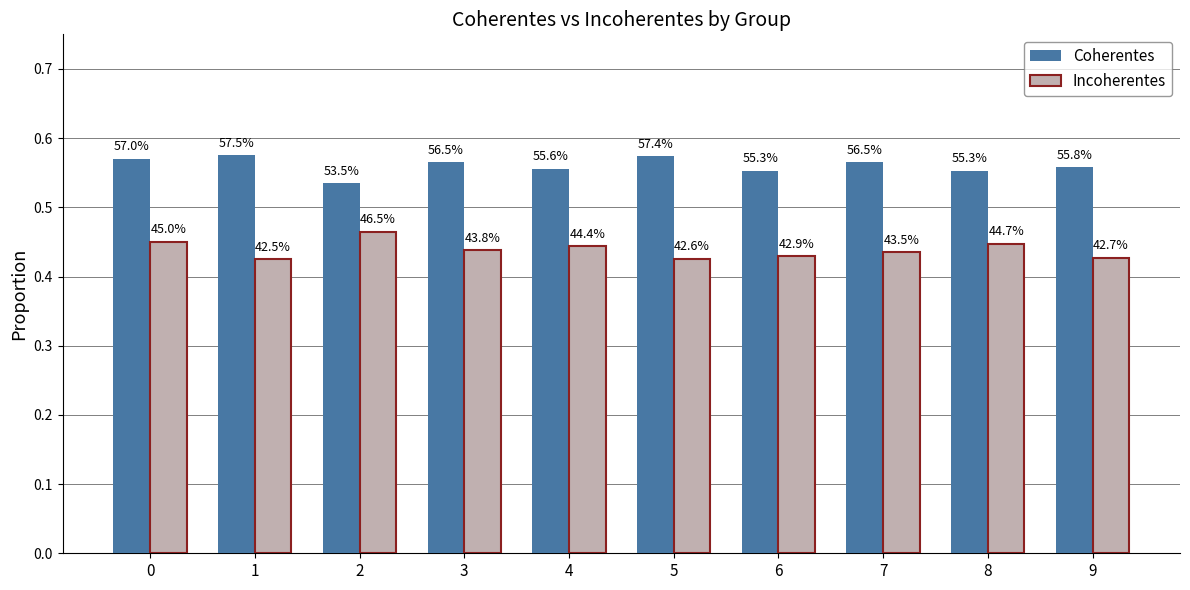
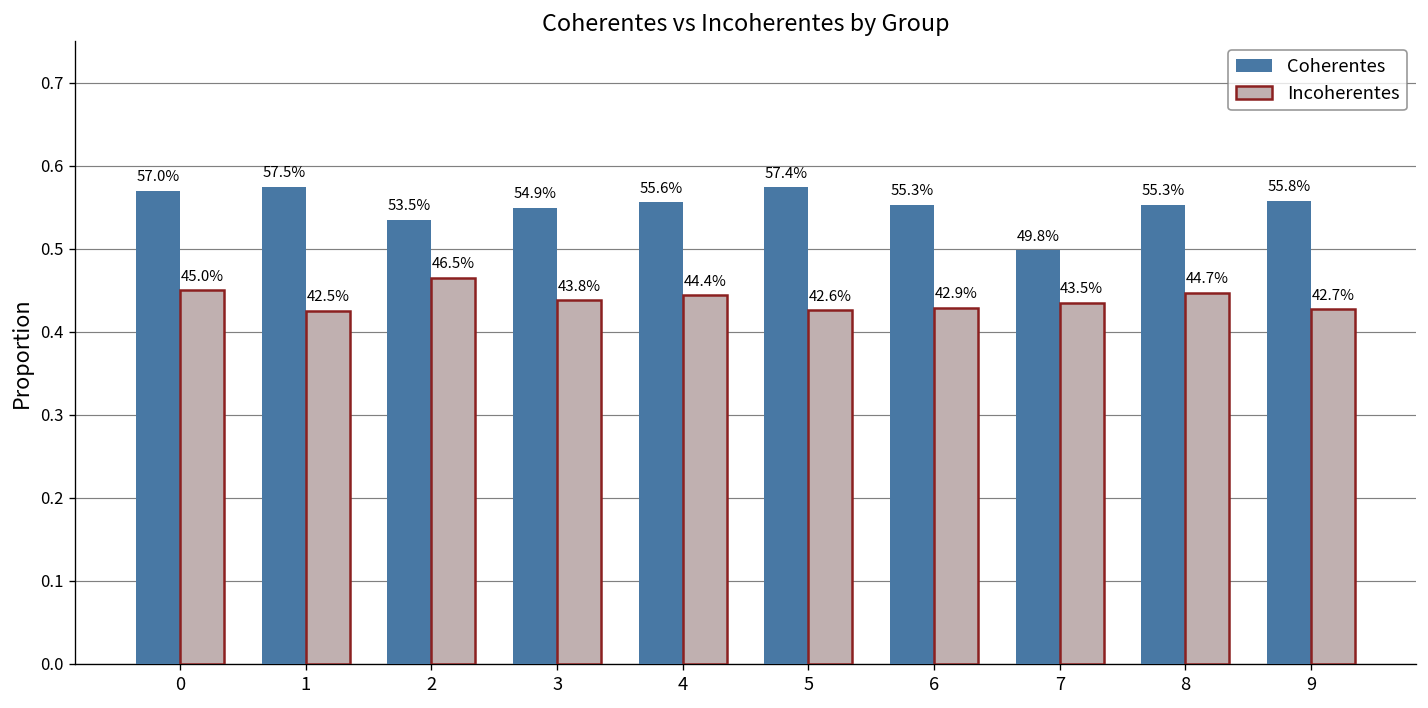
Coherentes, 3: 56.5% -> 54.9%
Coherentes, 7: 56.5% -> 49.8%
